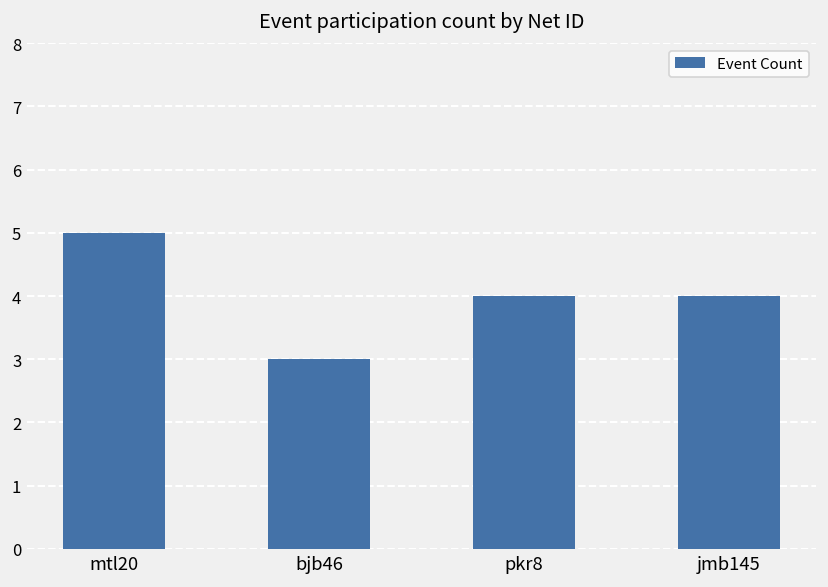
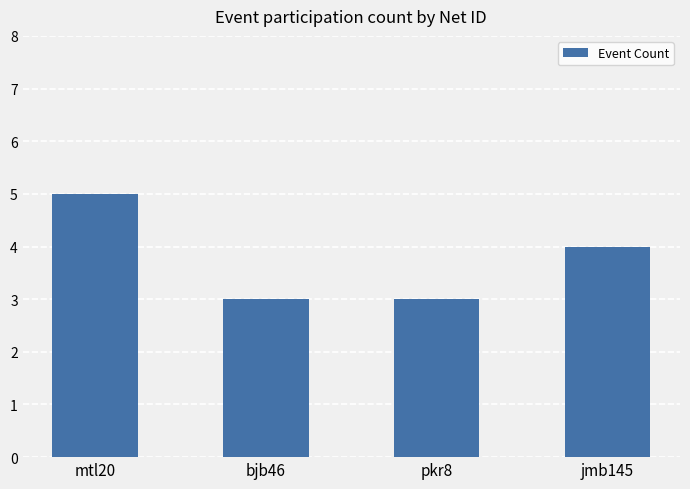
pkr8: 4 -> 3
